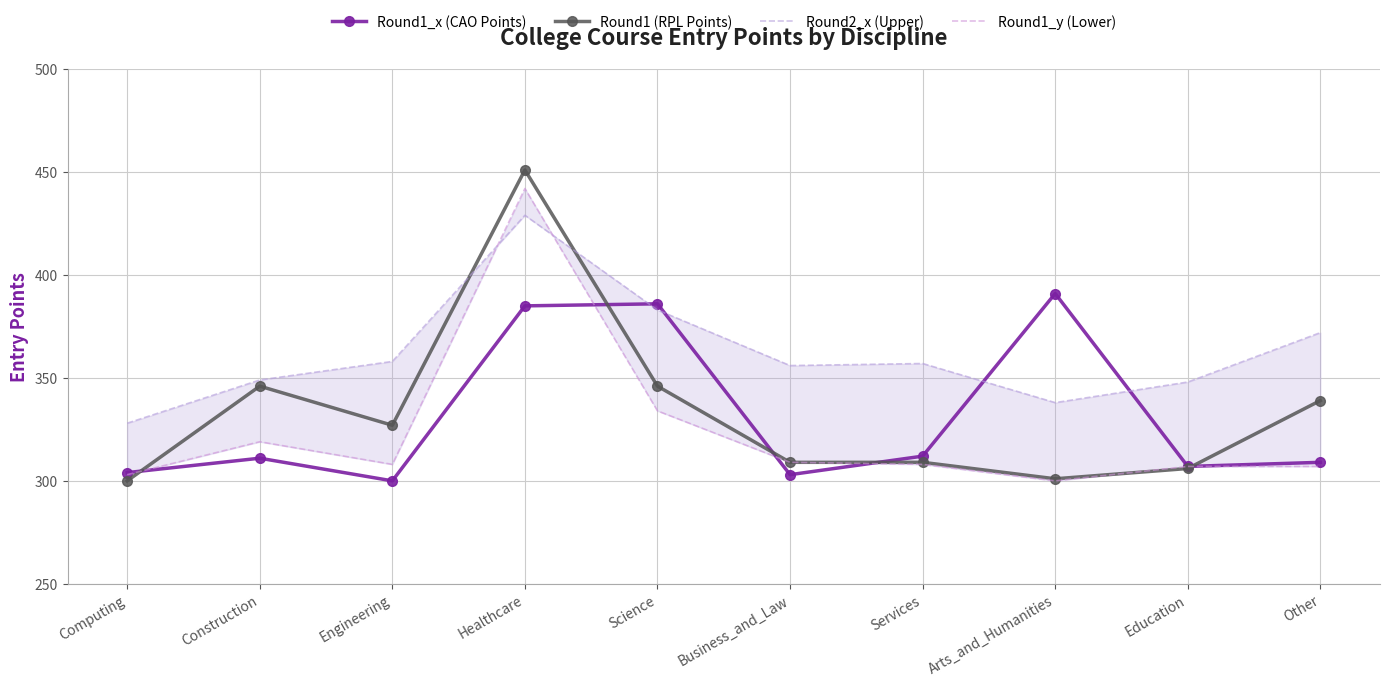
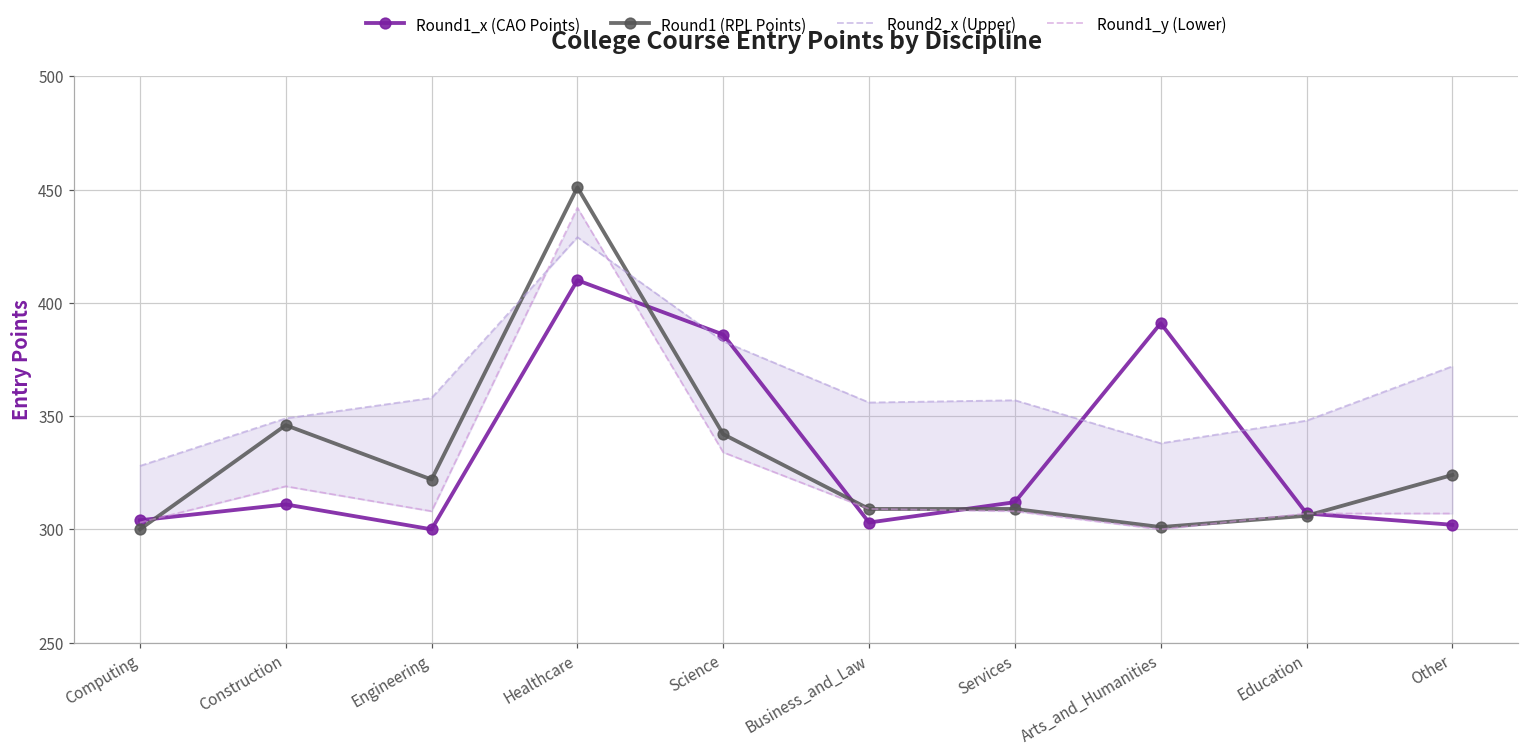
Round1 (RPL Points), Engineering: 327 -> 322
Round1_x (CAO Points), Healthcare: 385 -> 410
Round1 (RPL Points), Science: 346 -> 342
Round1_x (CAO Points), Other: 309 -> 302
Round1 (RPL Points), Other: 339 -> 324
